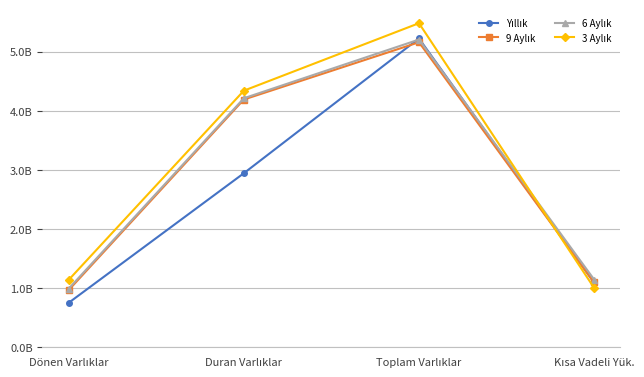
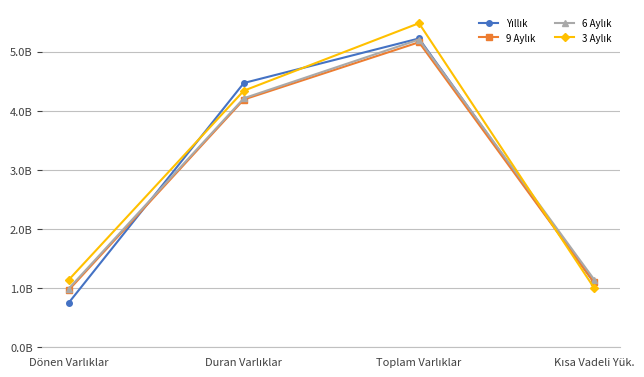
Yıllık, Duran Varlıklar: 2900000000 -> 4500000000
